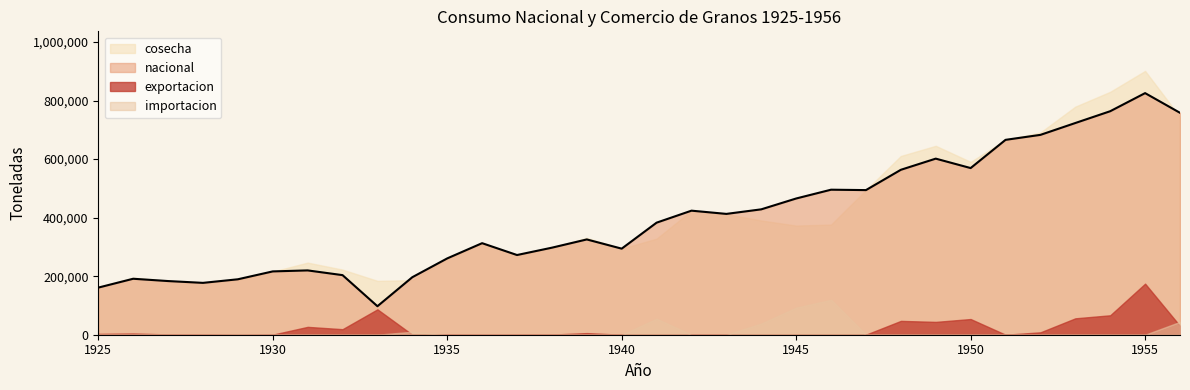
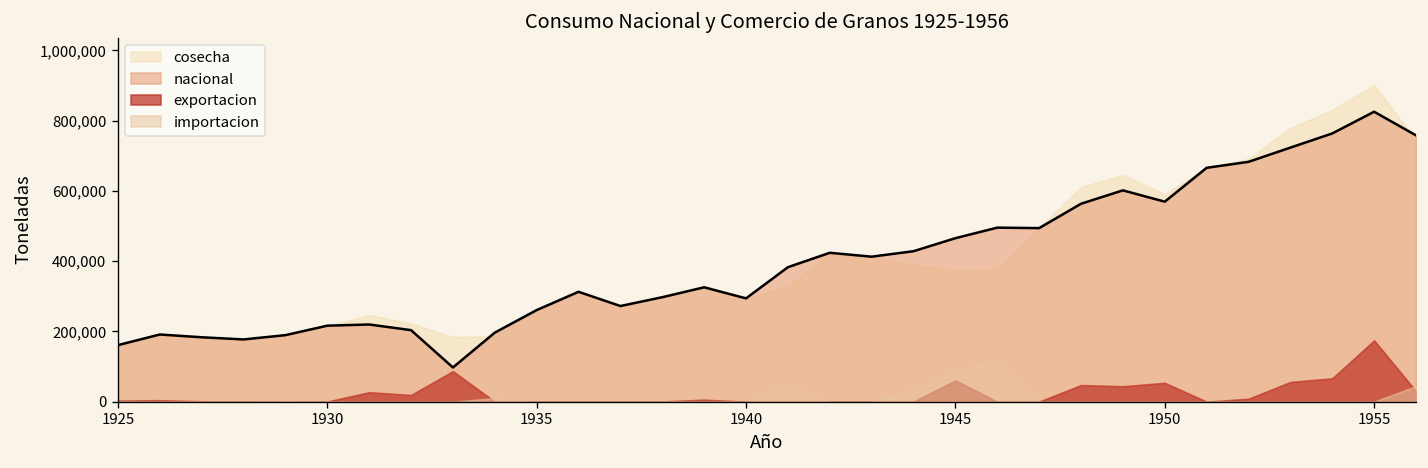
exportacion, 1945: 0 -> 60,000
